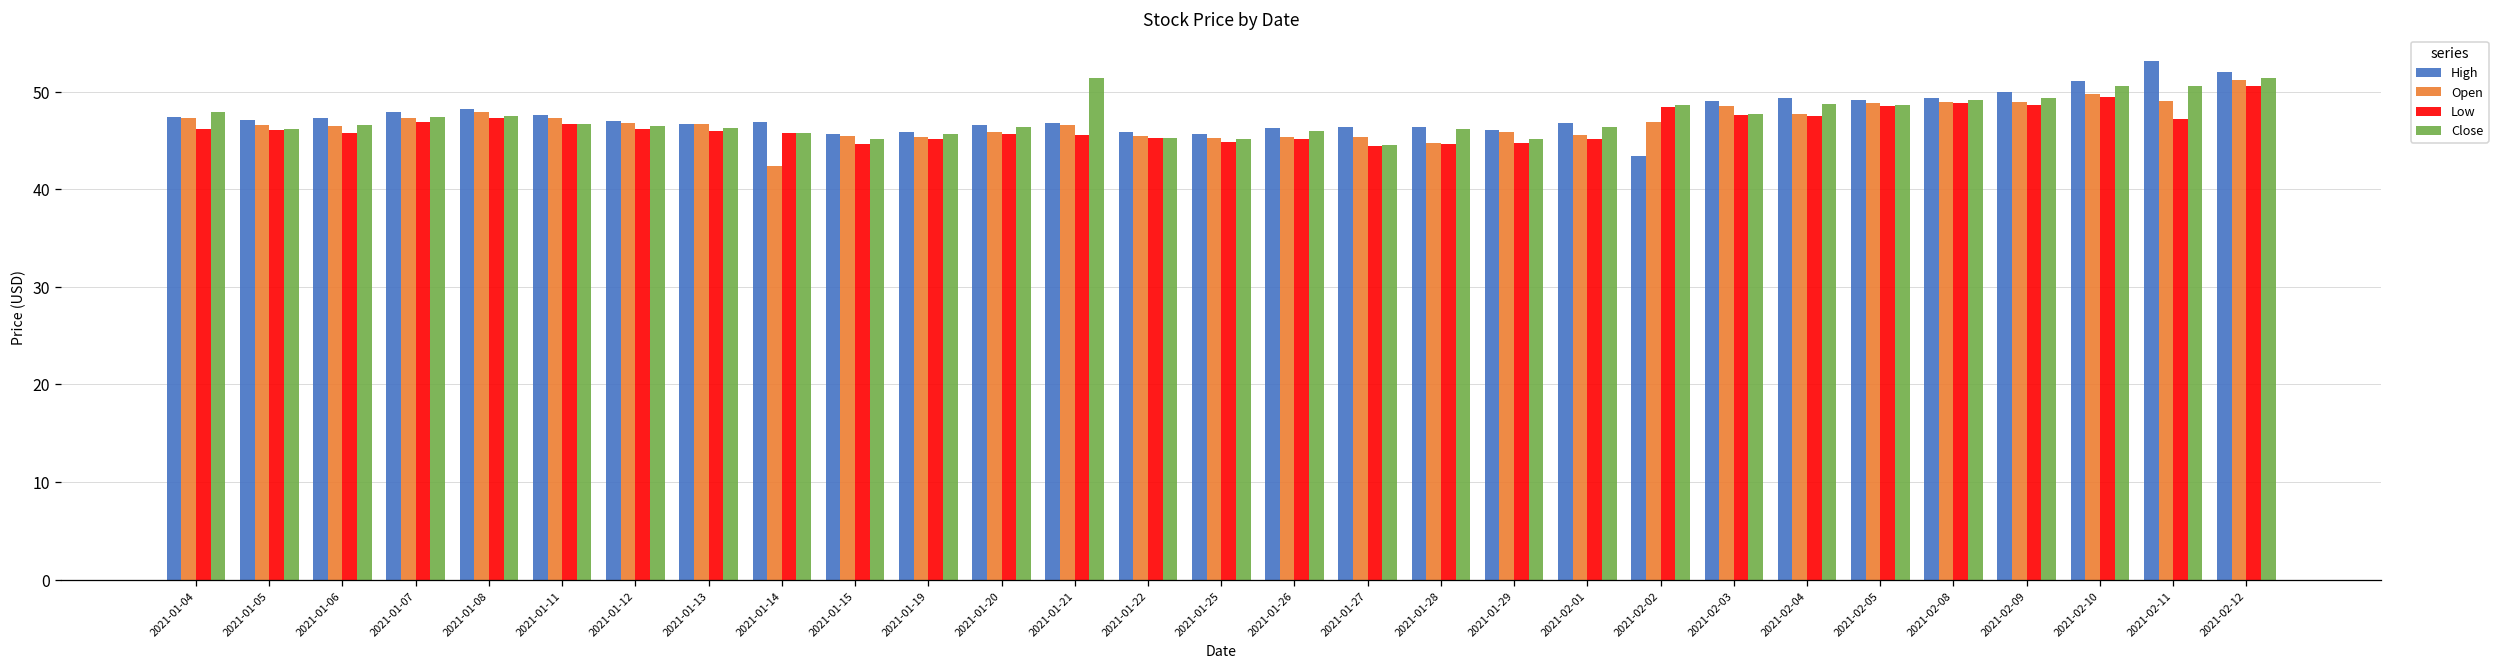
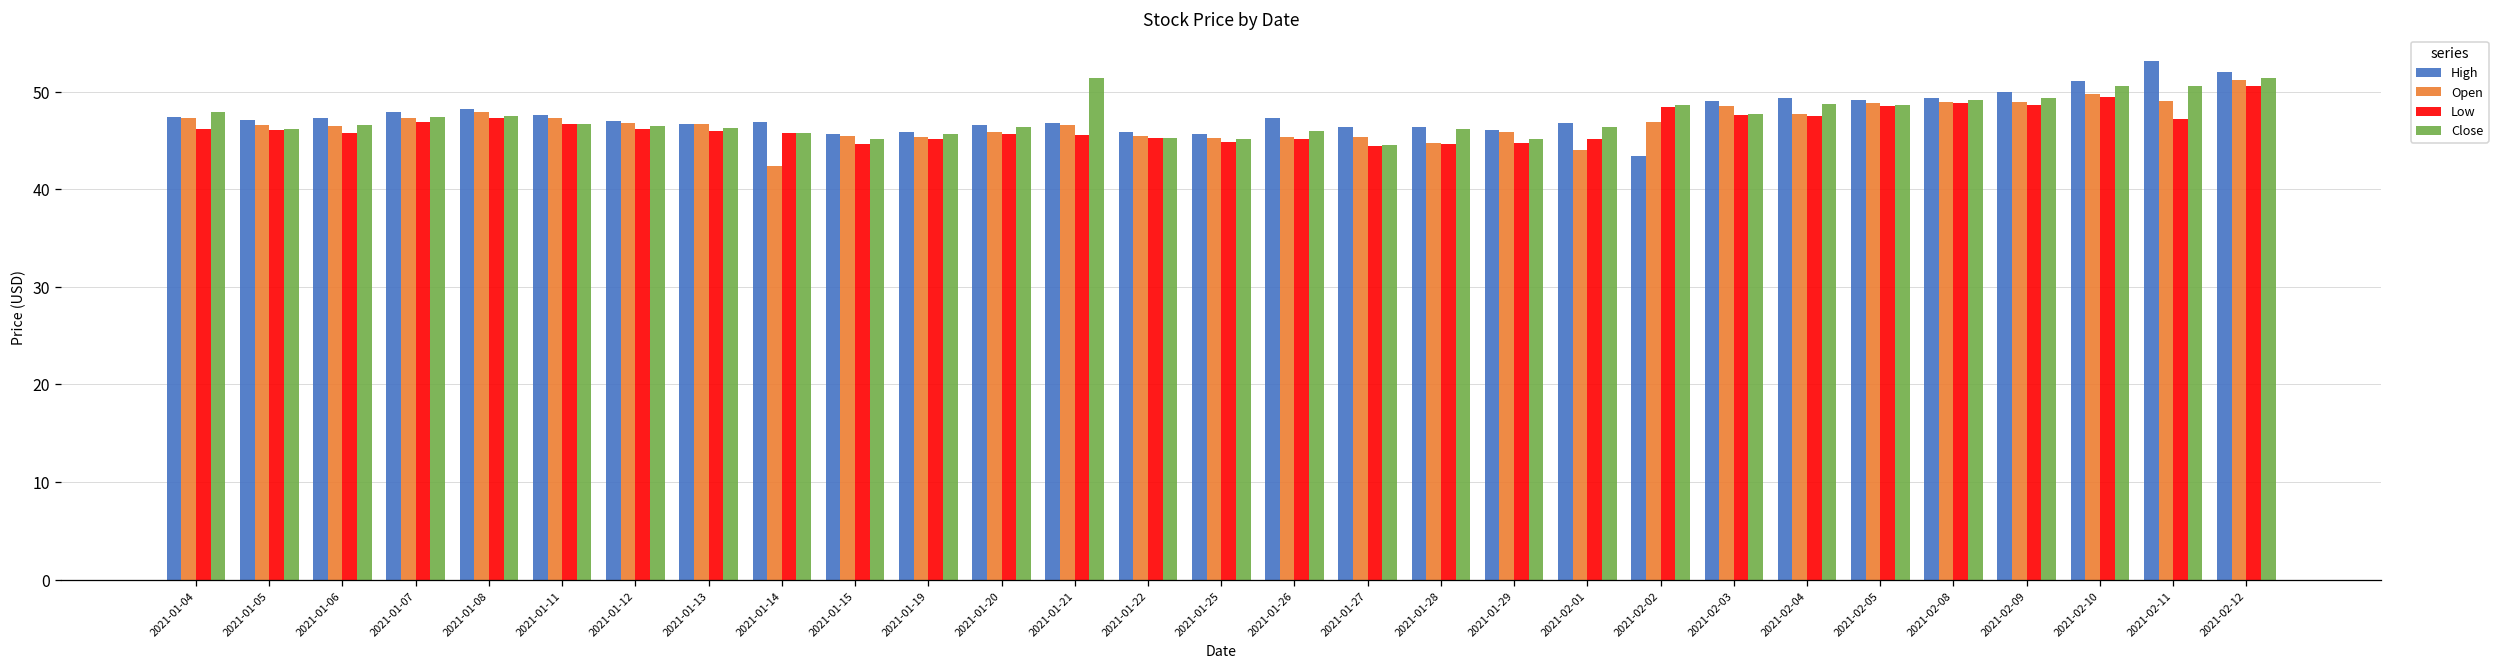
High, 2021-01-26: 46 -> 47
Open, 2021-02-01: 46 -> 44
